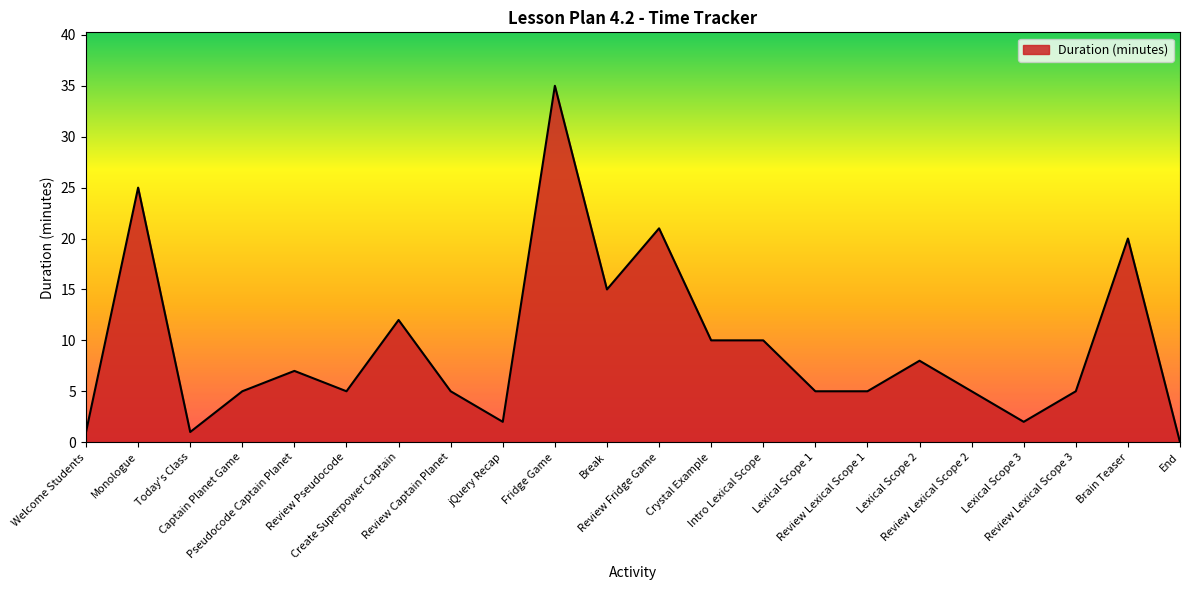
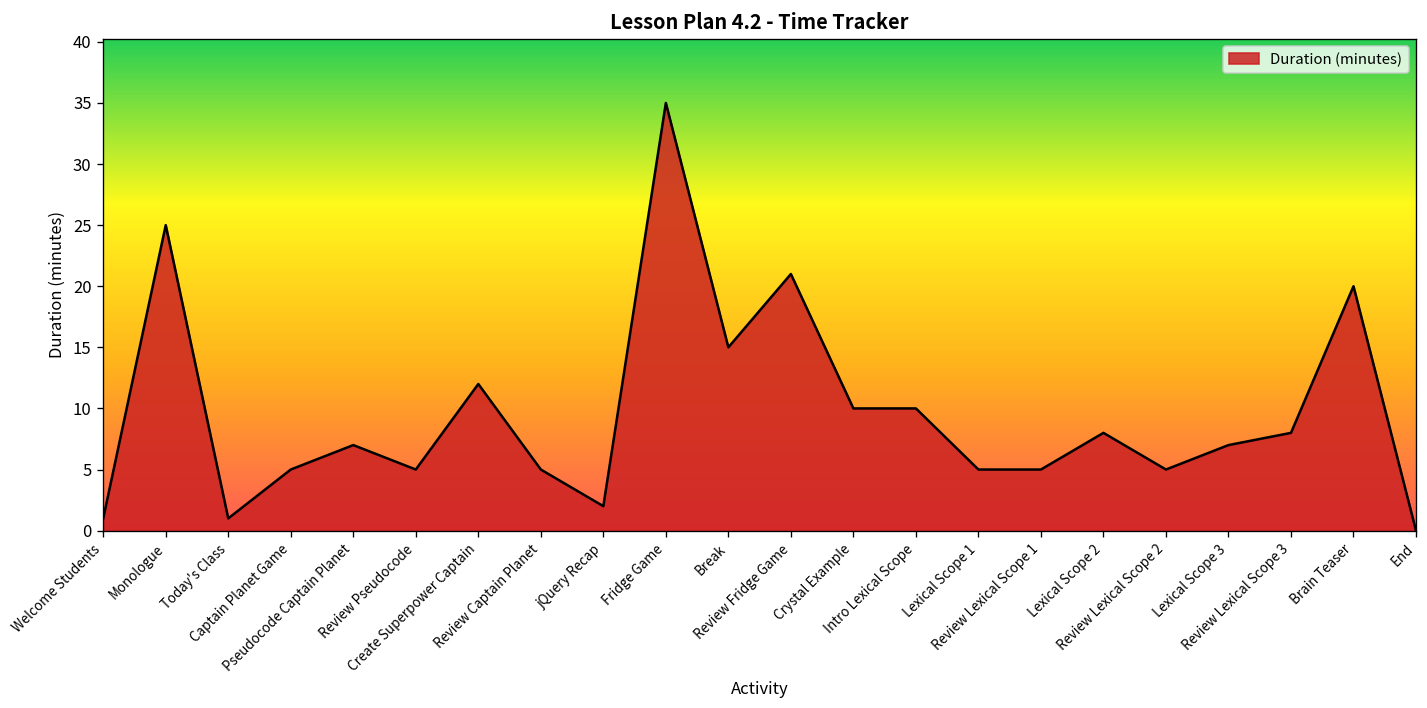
Lexical Scope 3: 2 -> 7
Review Lexical Scope 3: 5 -> 8
